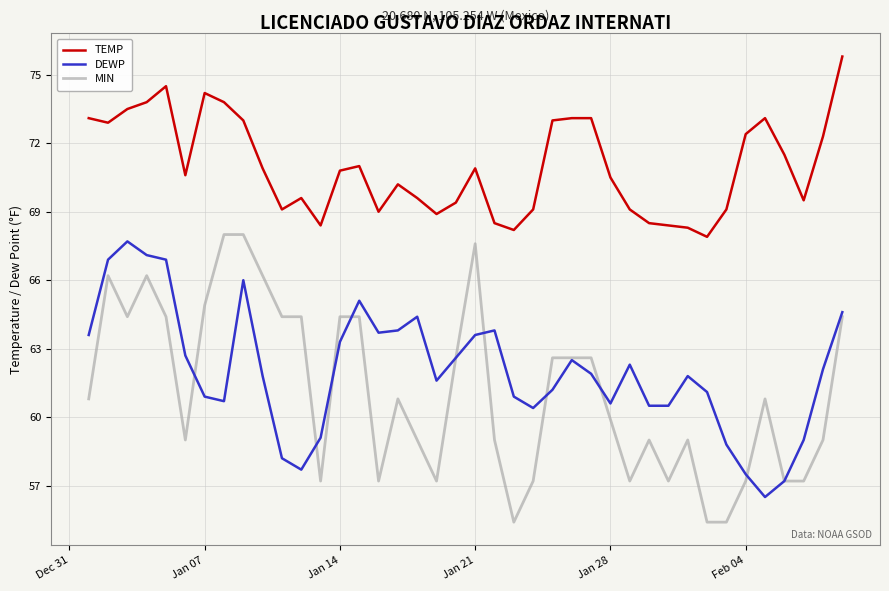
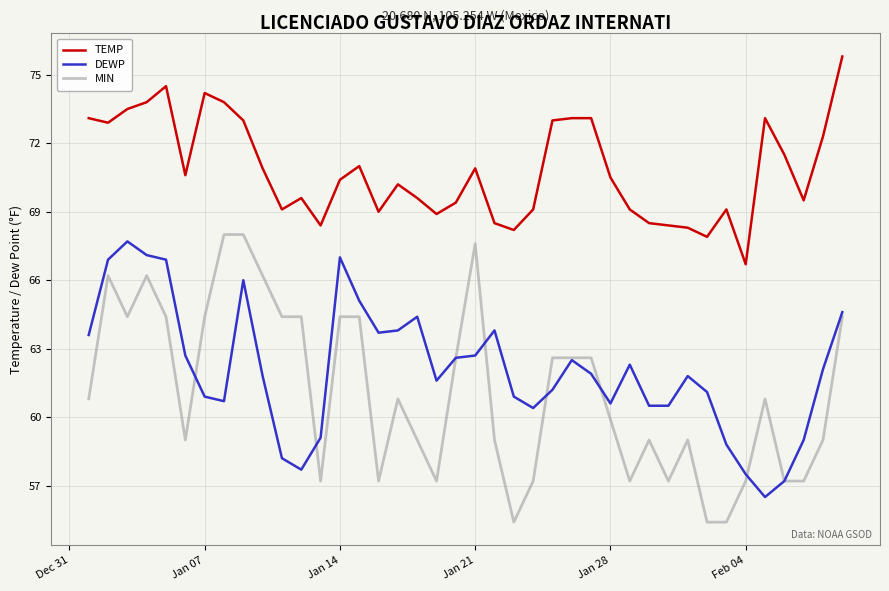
MIN, Jan 07: 64.9 -> 64.4
TEMP, Jan 14: 70.8 -> 70.4
DEWP, Jan 14: 63.3 -> 67.0
DEWP, Jan 21: 63.6 -> 62.7
TEMP, Feb 04: 72.4 -> 66.7
